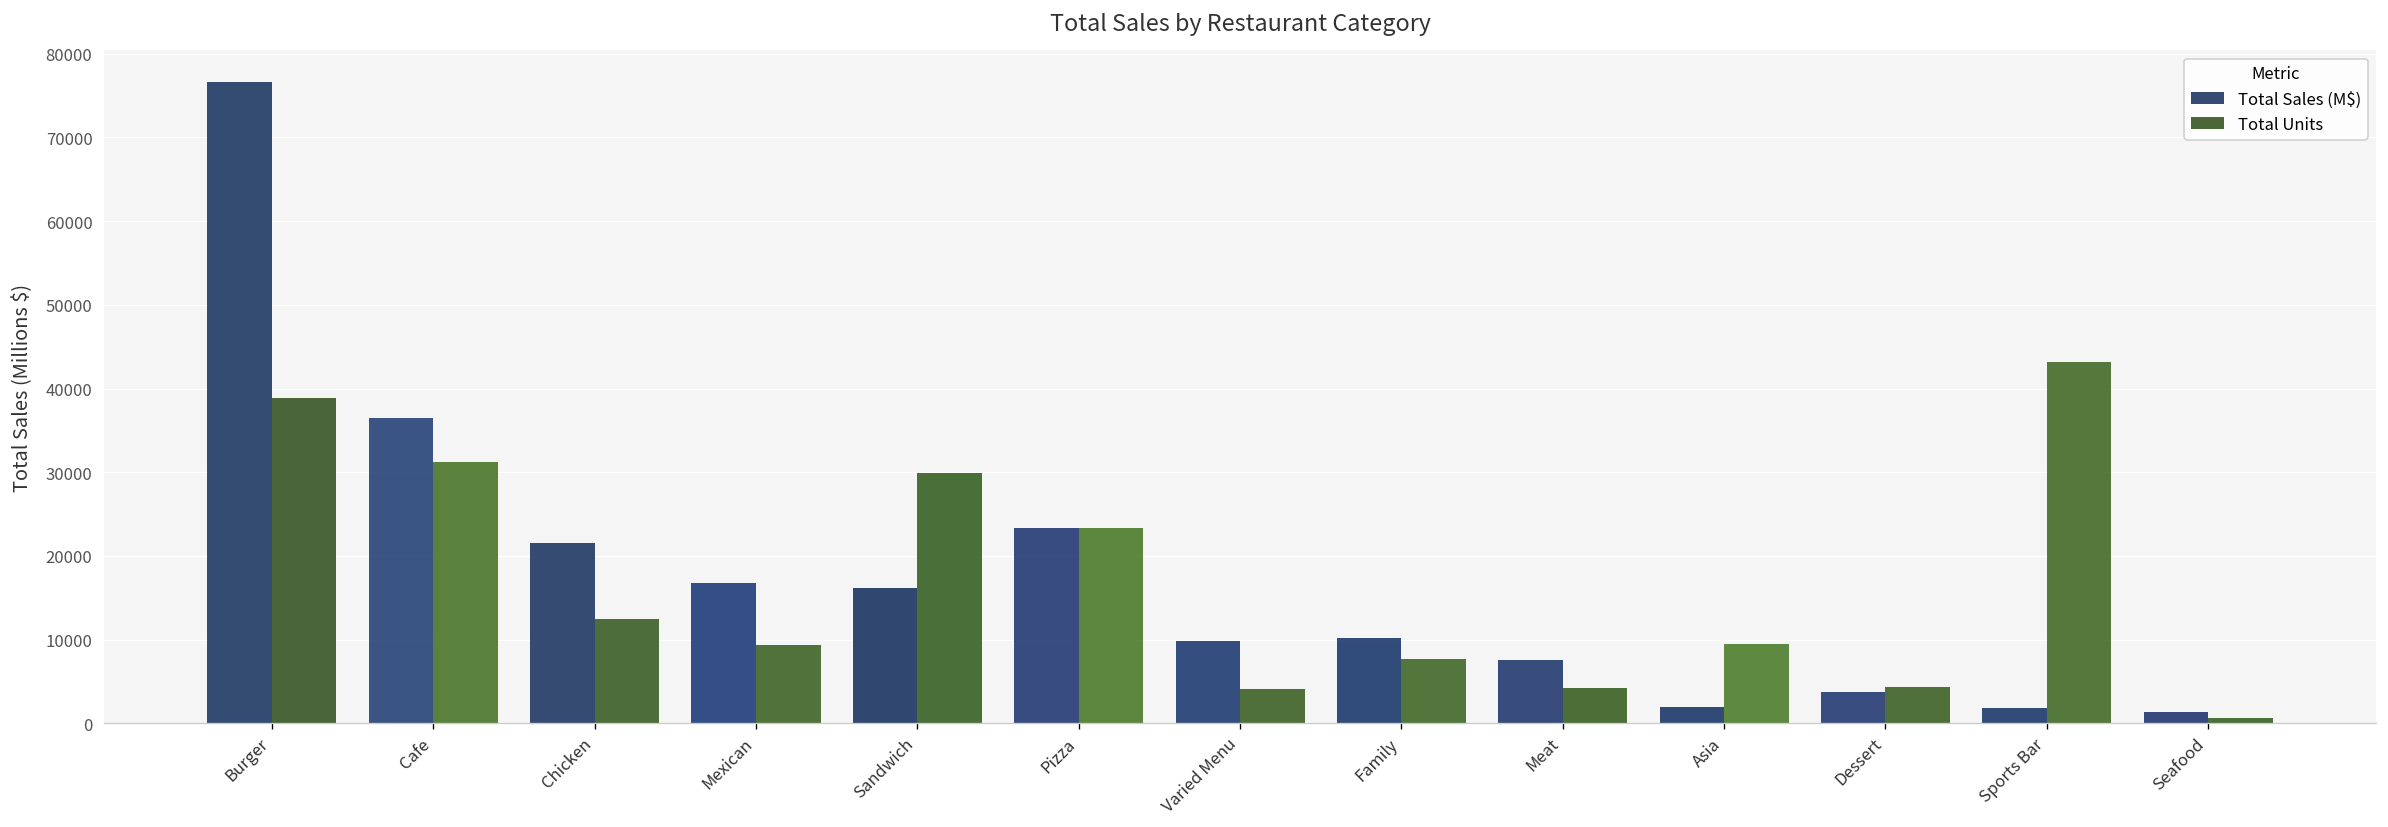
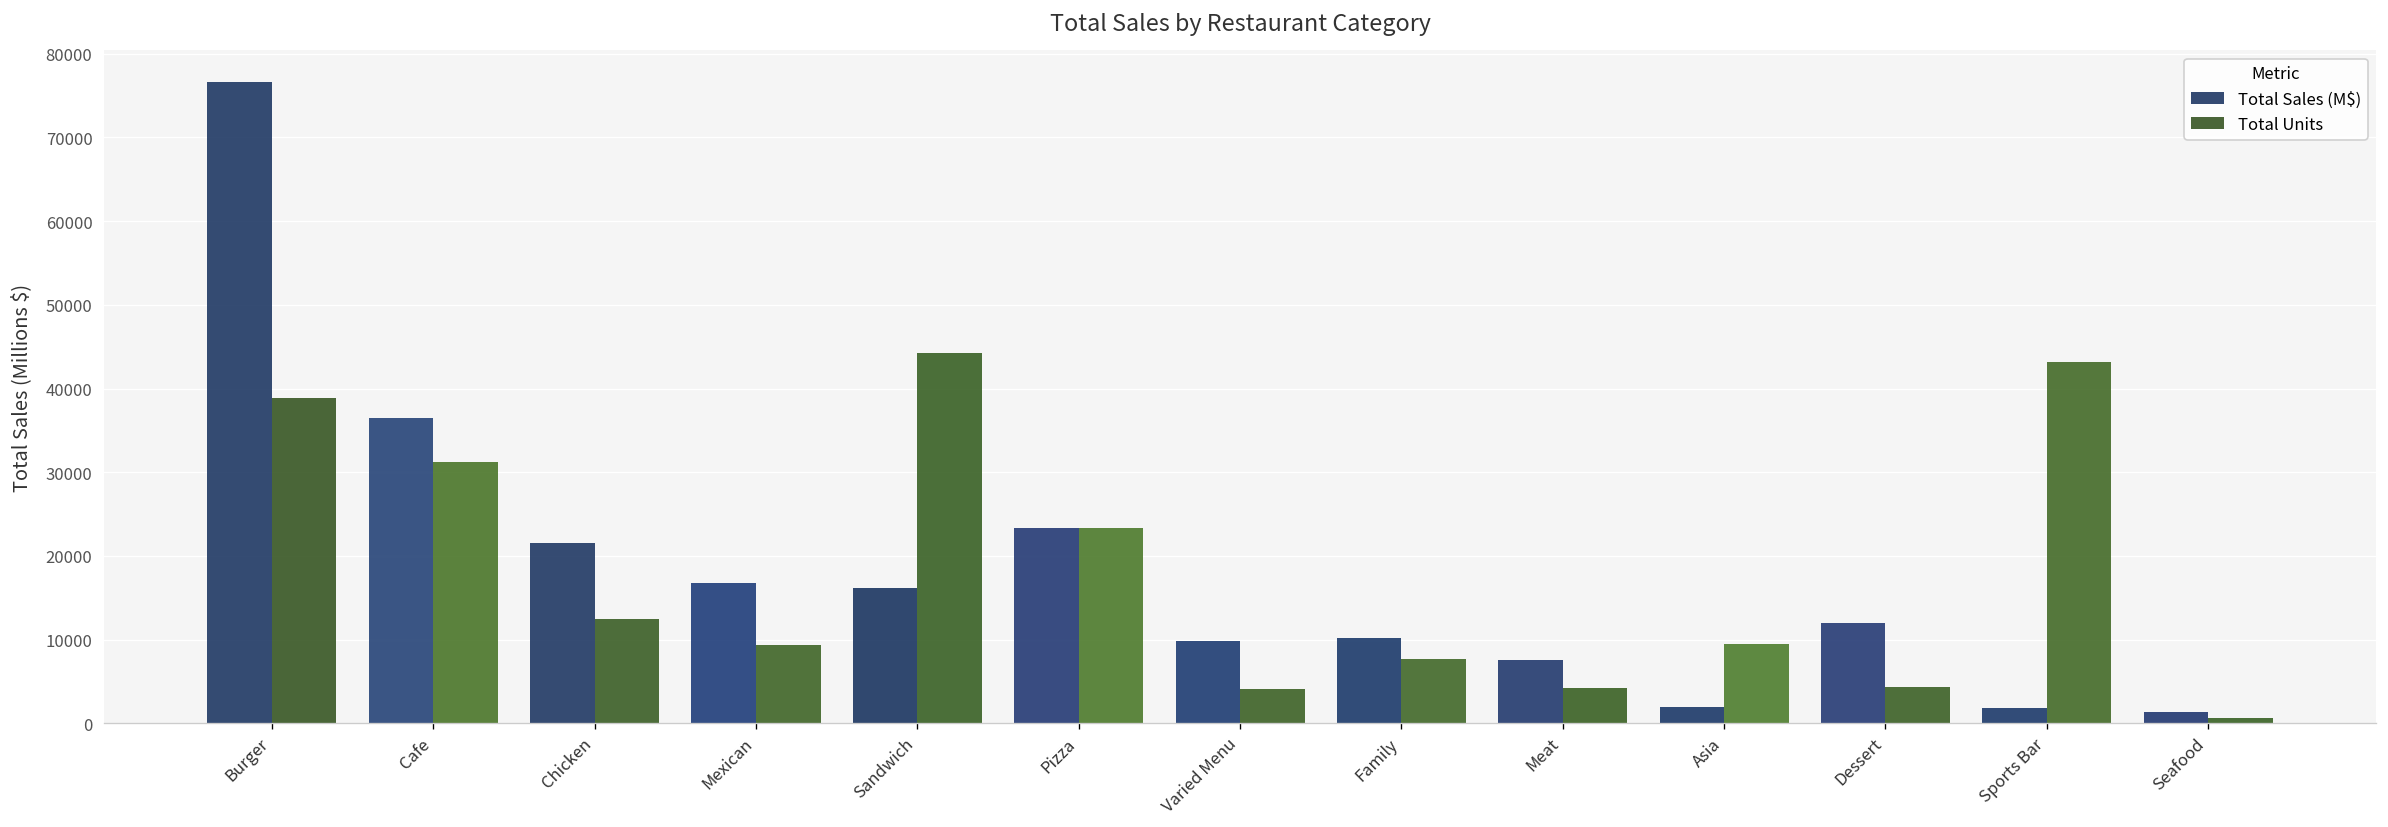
Total Units, Sandwich: 30000 -> 44000
Total Sales (M$), Dessert: 4000 -> 12000
